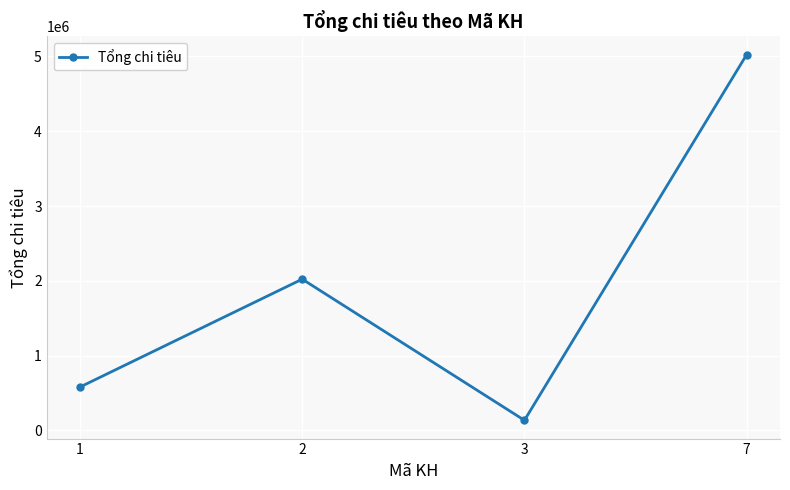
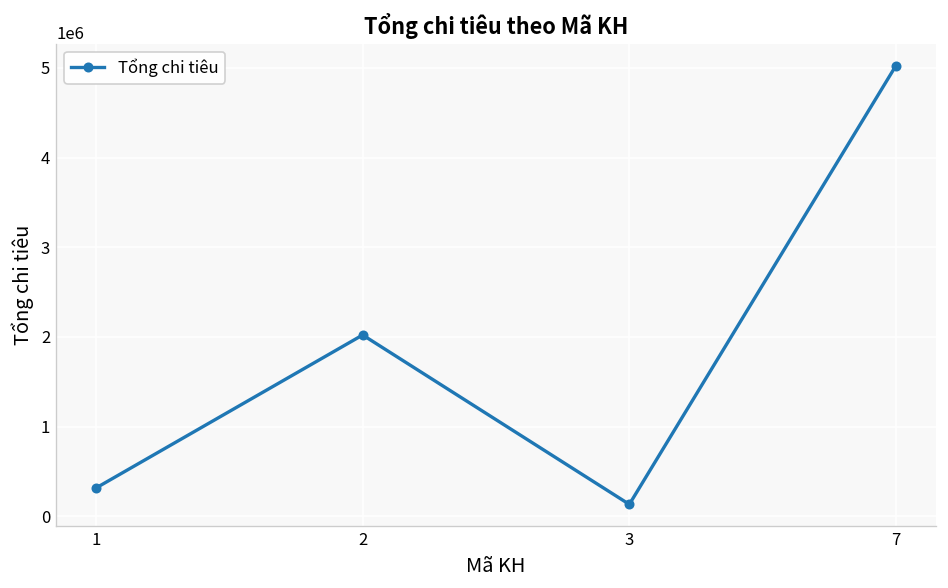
1: 600000 -> 300000
